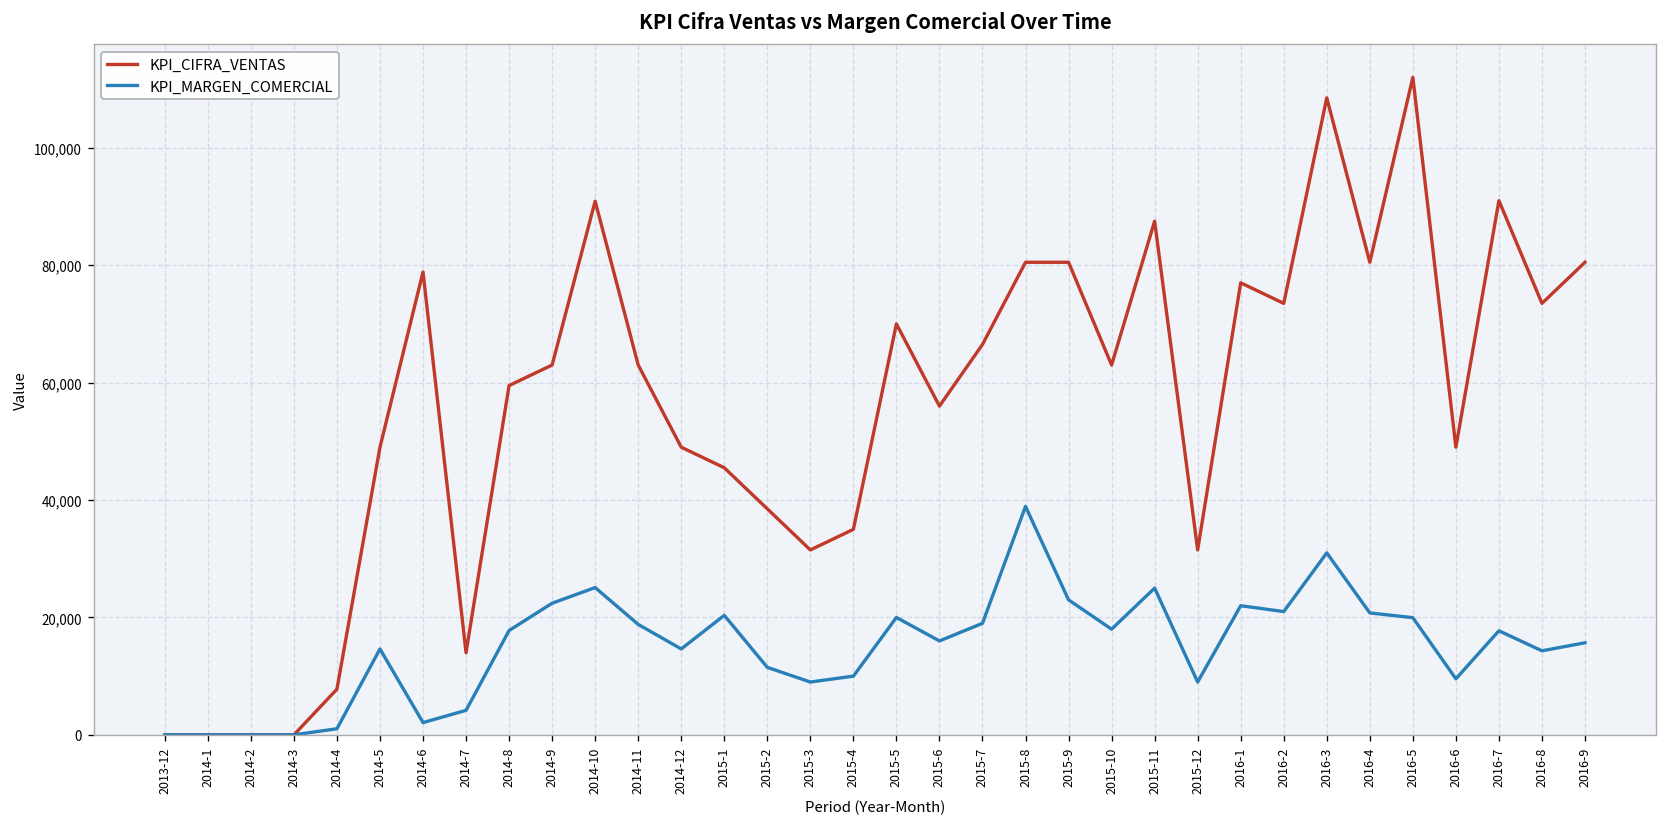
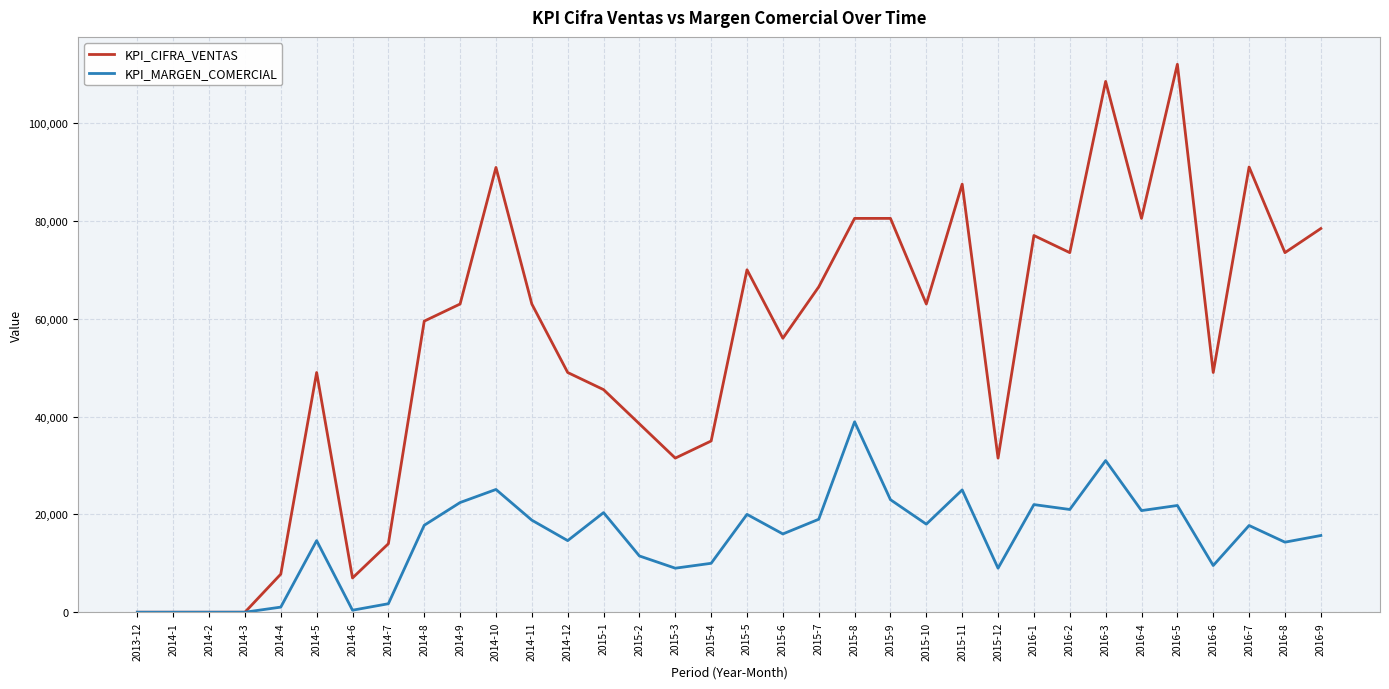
KPI_CIFRA_VENTAS, 2014-6: 79,000 -> 7,000
KPI_MARGEN_COMERCIAL, 2014-6: 2,000 -> 0
KPI_MARGEN_COMERCIAL, 2014-7: 4,000 -> 2,000
KPI_MARGEN_COMERCIAL, 2016-5: 20,000 -> 22,000
KPI_CIFRA_VENTAS, 2016-9: 81,000 -> 78,000
